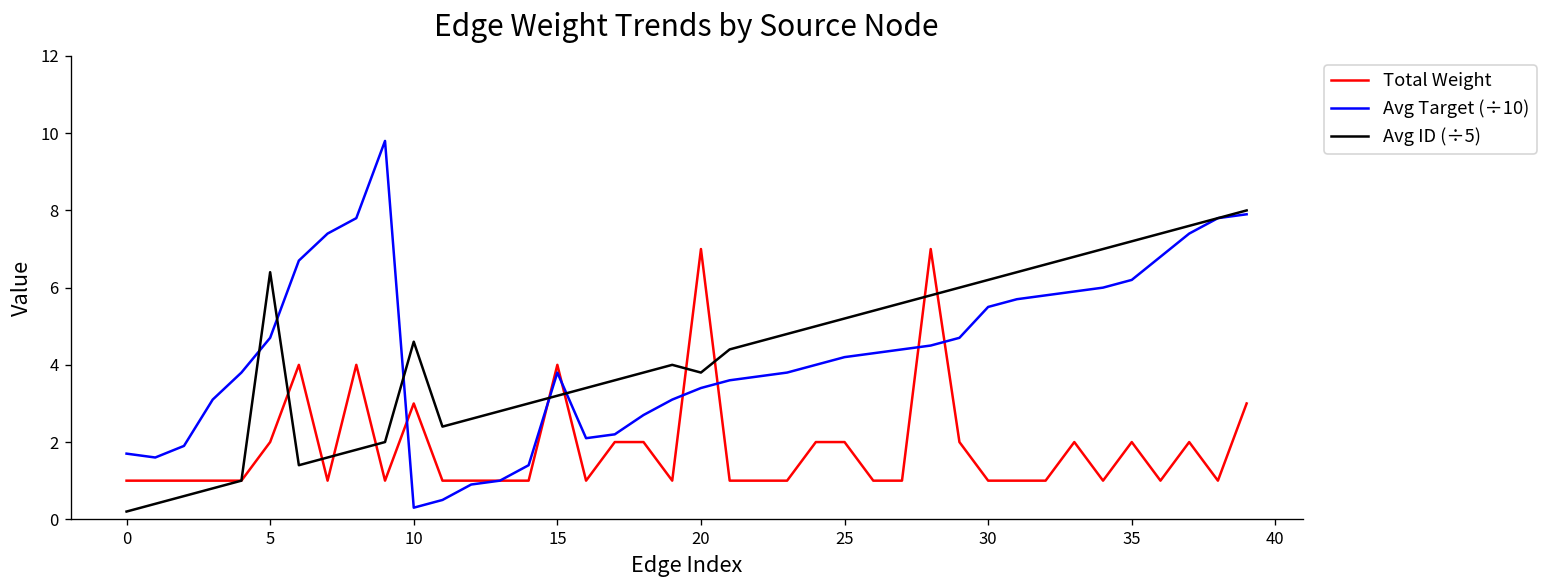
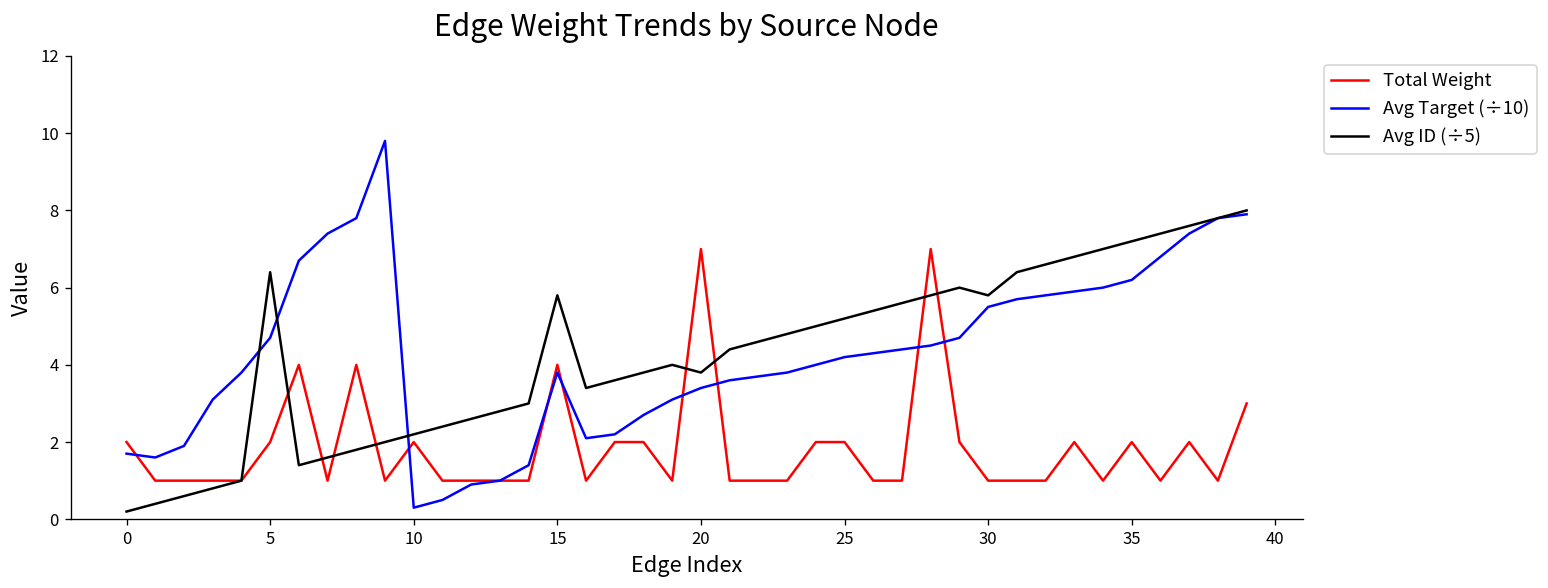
Total Weight, 0: 1 -> 2
Total Weight, 10: 3 -> 2
Avg ID (÷5), 10: 4.6 -> 2.2
Avg ID (÷5), 15: 3.2 -> 5.8
Avg ID (÷5), 30: 6.2 -> 5.8
